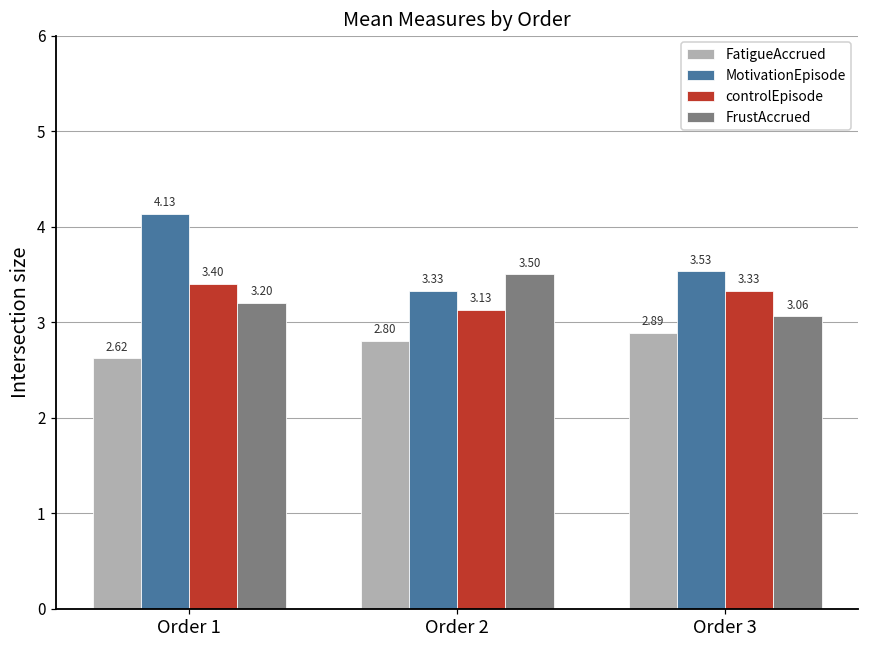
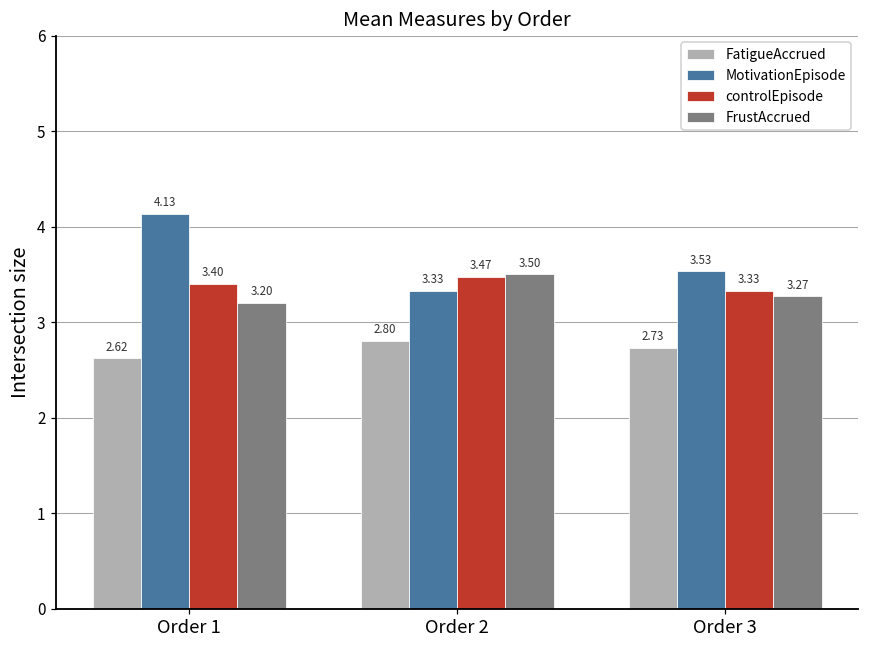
controlEpisode, Order 2: 3.13 -> 3.47
FatigueAccrued, Order 3: 2.89 -> 2.73
FrustAccrued, Order 3: 3.06 -> 3.27
